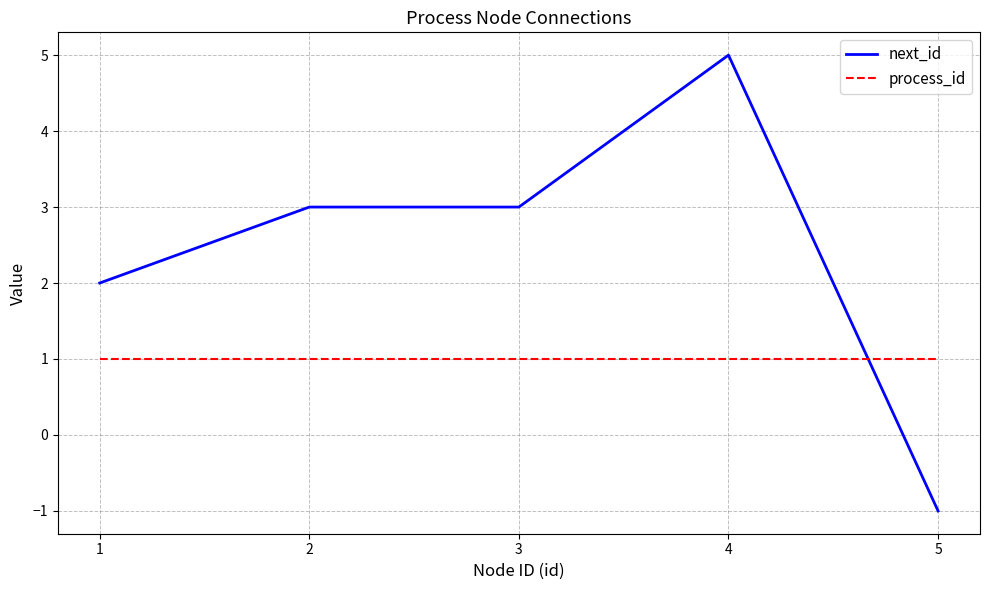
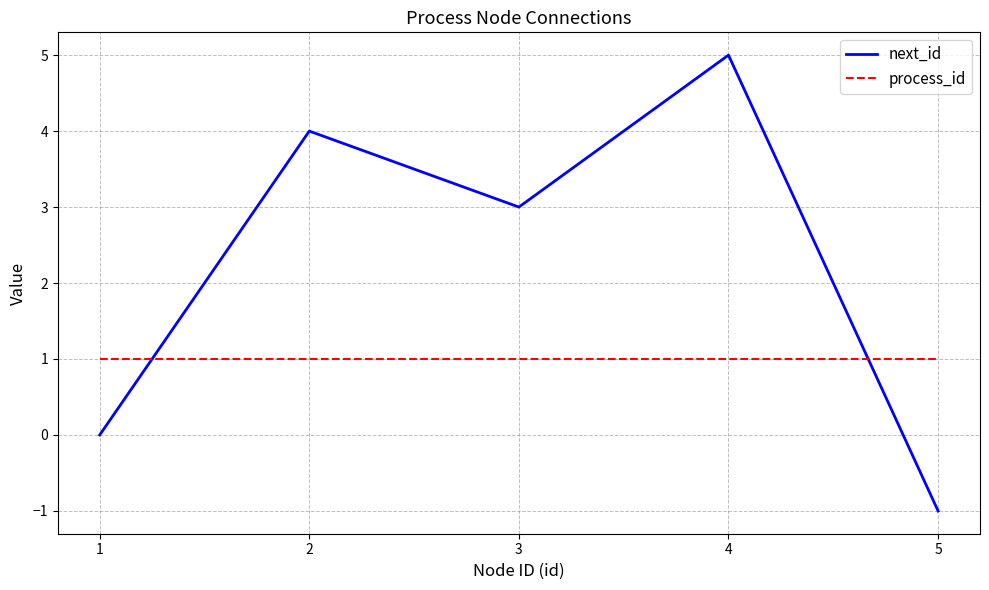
next_id, 1: 2 -> 0
next_id, 2: 3 -> 4
